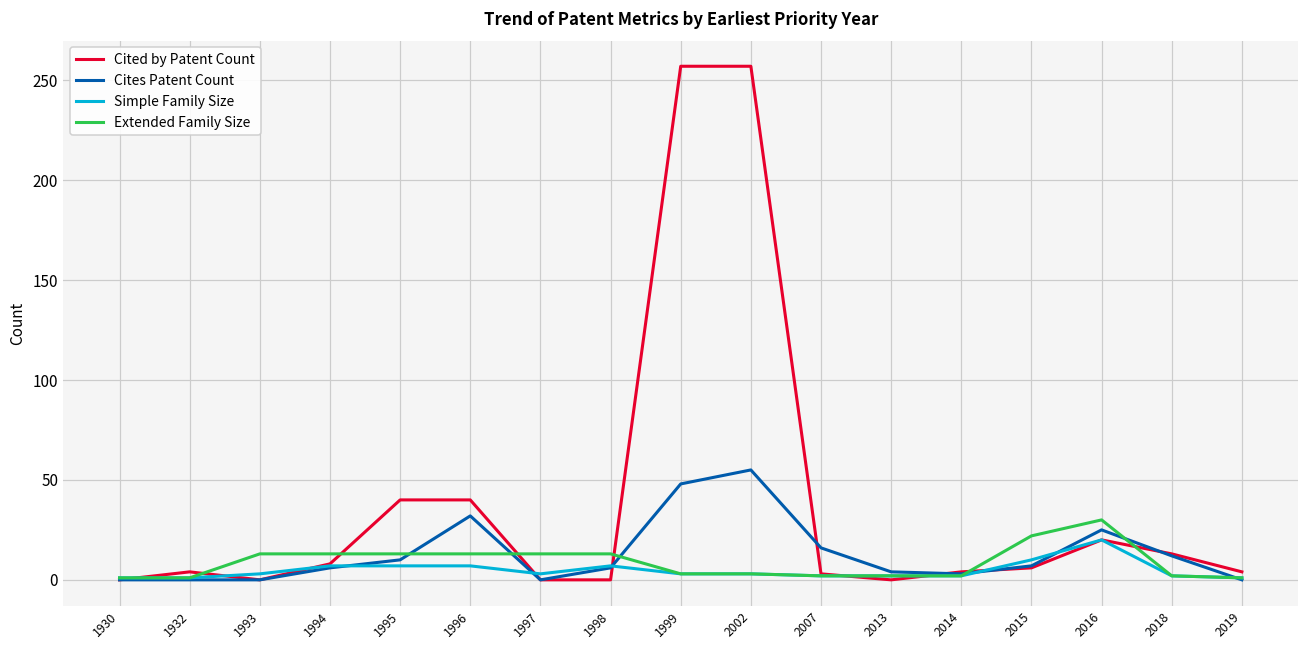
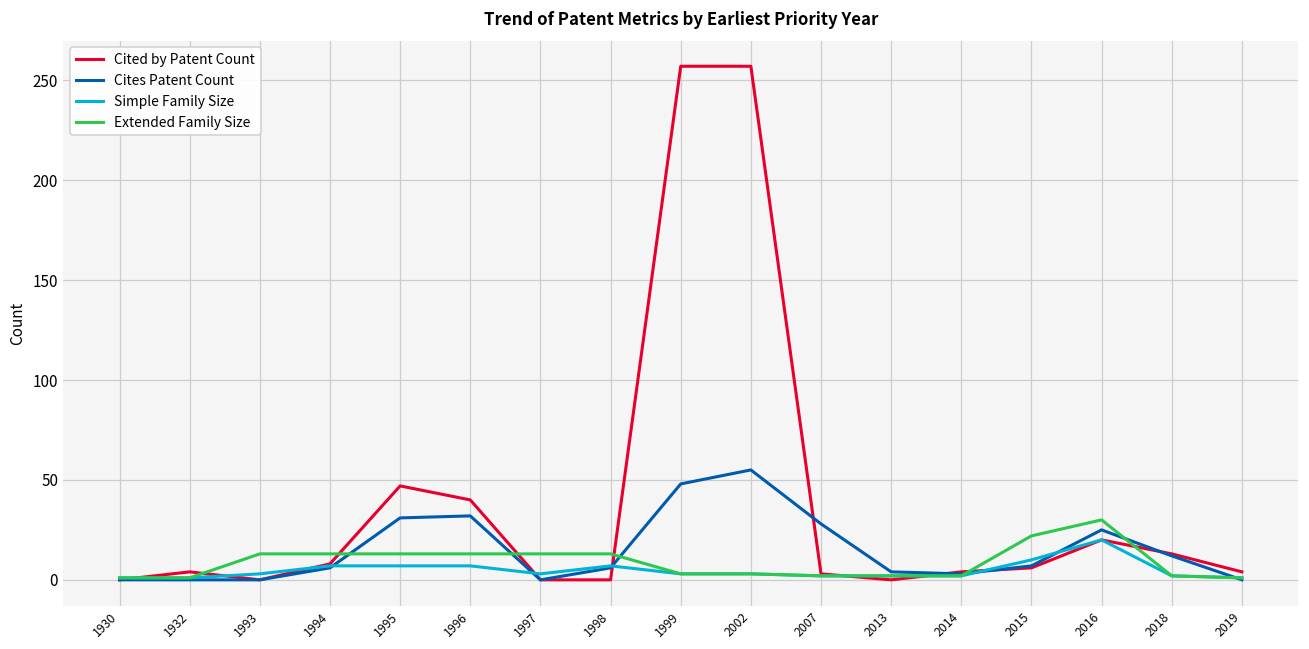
Cited by Patent Count, 1995: 40 -> 47
Cites Patent Count, 1995: 10 -> 31
Cites Patent Count, 2007: 16 -> 28
